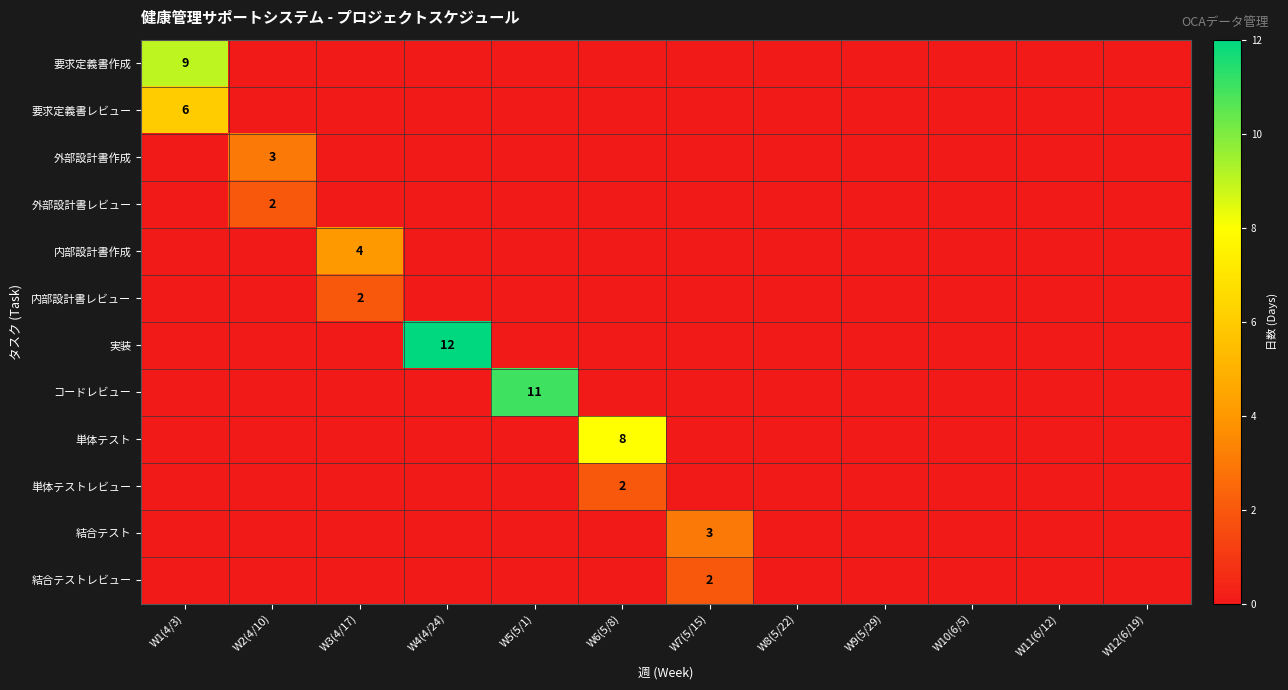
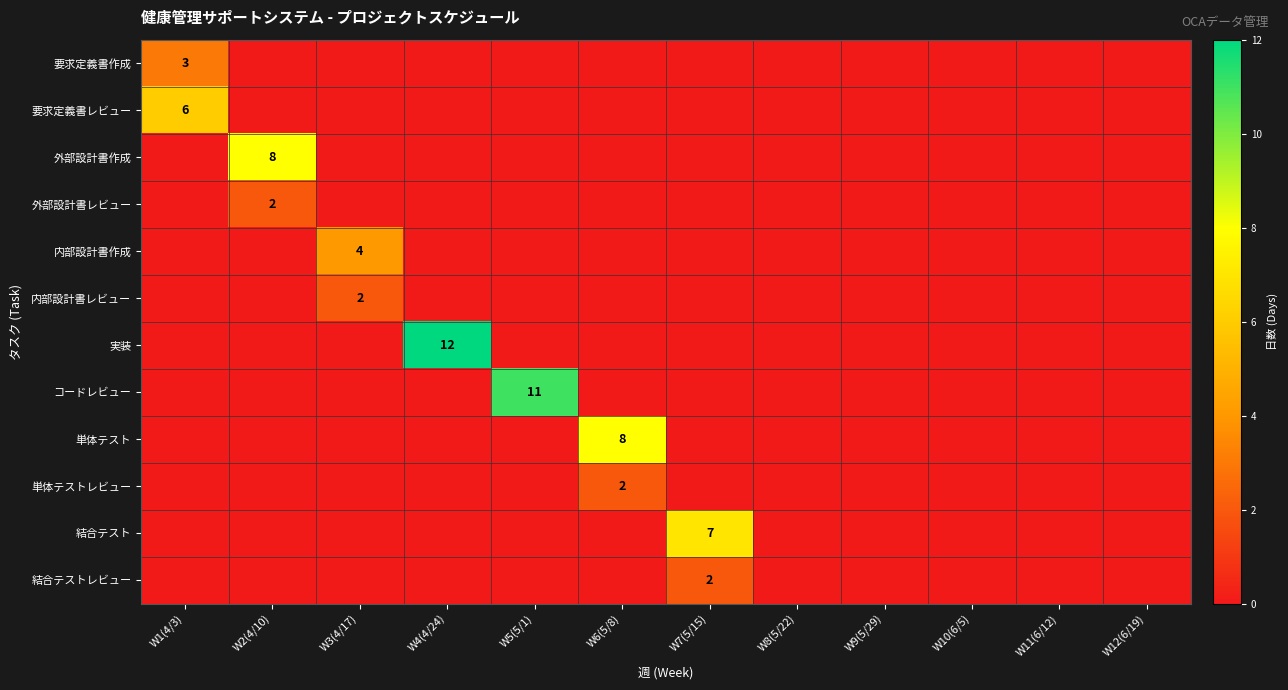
要求定義書作成, W1(4/3): 9 -> 3
外部設計書作成, W2(4/10): 3 -> 8
結合テスト, W7(5/15): 3 -> 7
